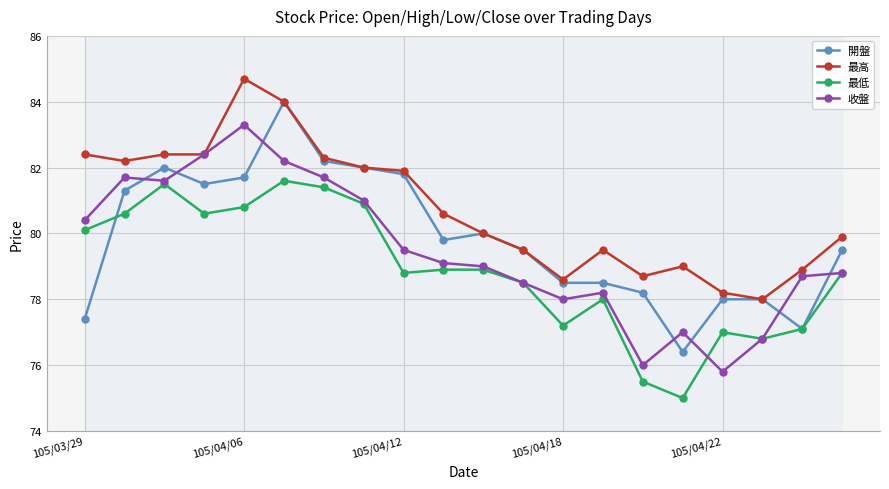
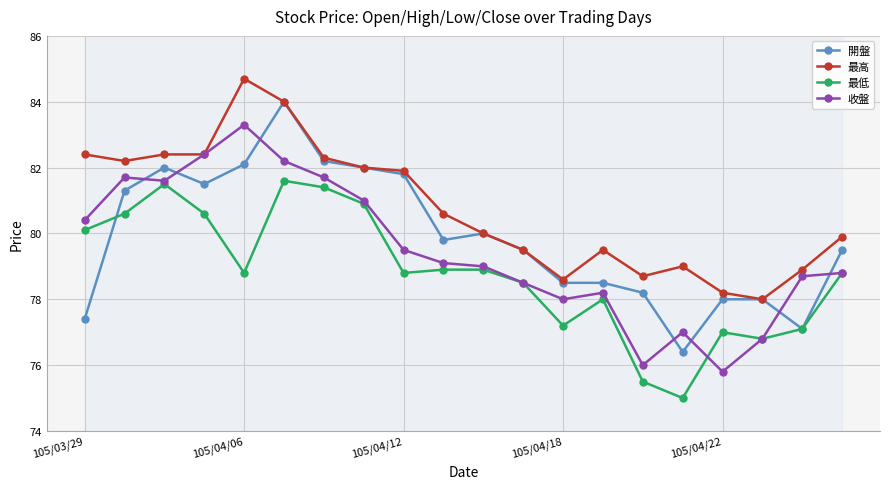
開盤, 105/04/06: 81.7 -> 82.1
最低, 105/04/06: 80.8 -> 78.8
